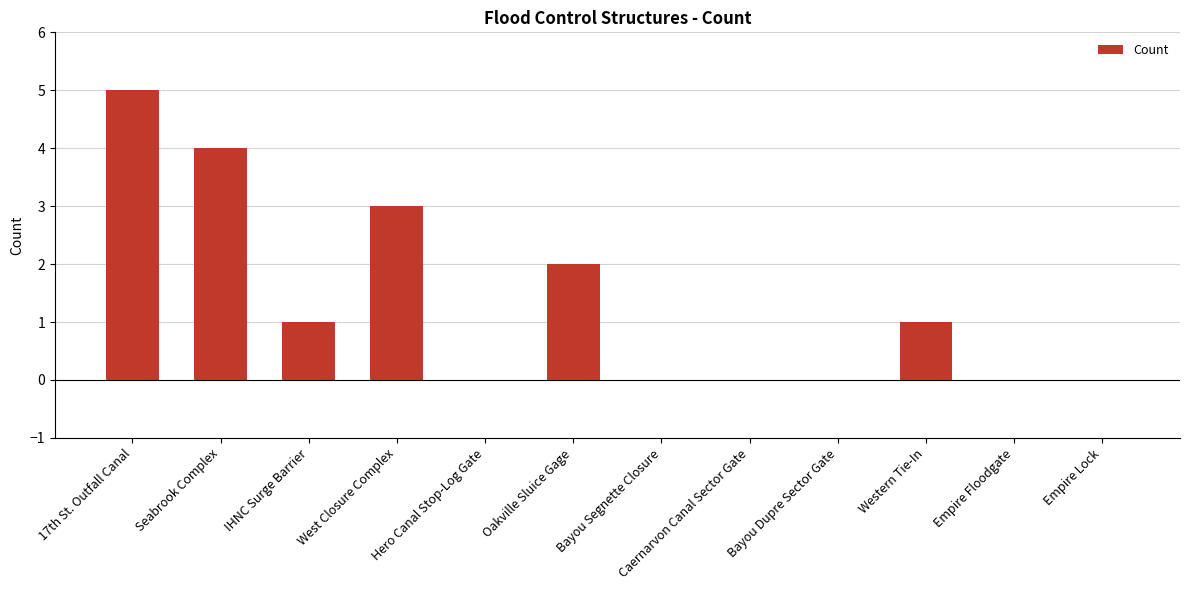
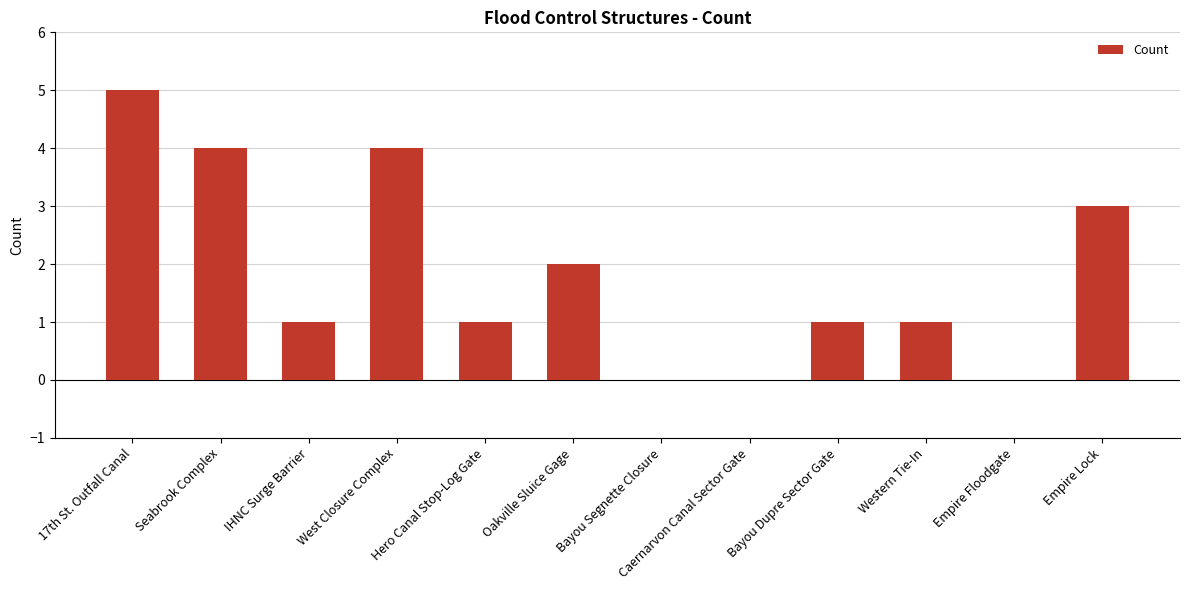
West Closure Complex: 3 -> 4
Hero Canal Stop-Log Gate: 0 -> 1
Bayou Dupre Sector Gate: 0 -> 1
Empire Lock: 0 -> 3
